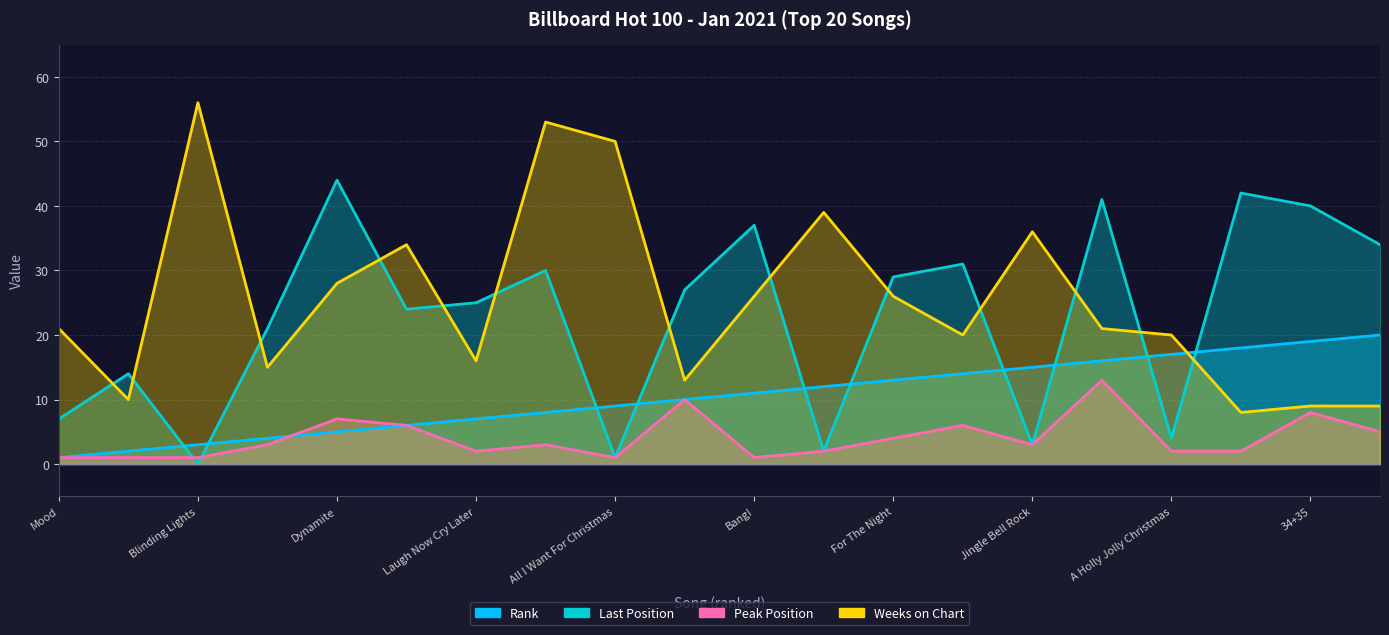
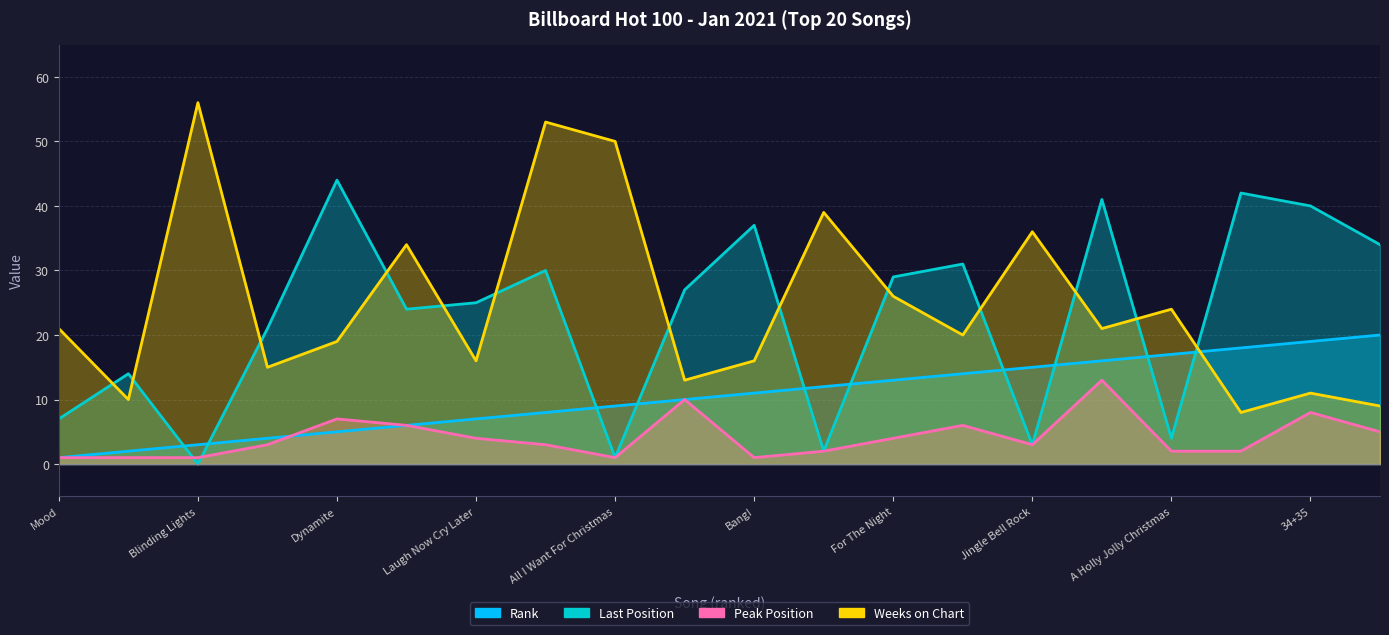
Weeks on Chart, Dynamite: 28 -> 19
Peak Position, Laugh Now Cry Later: 2 -> 4
Weeks on Chart, Bang!: 26 -> 16
Weeks on Chart, A Holly Jolly Christmas: 20 -> 24
Weeks on Chart, 34+35: 9 -> 11
